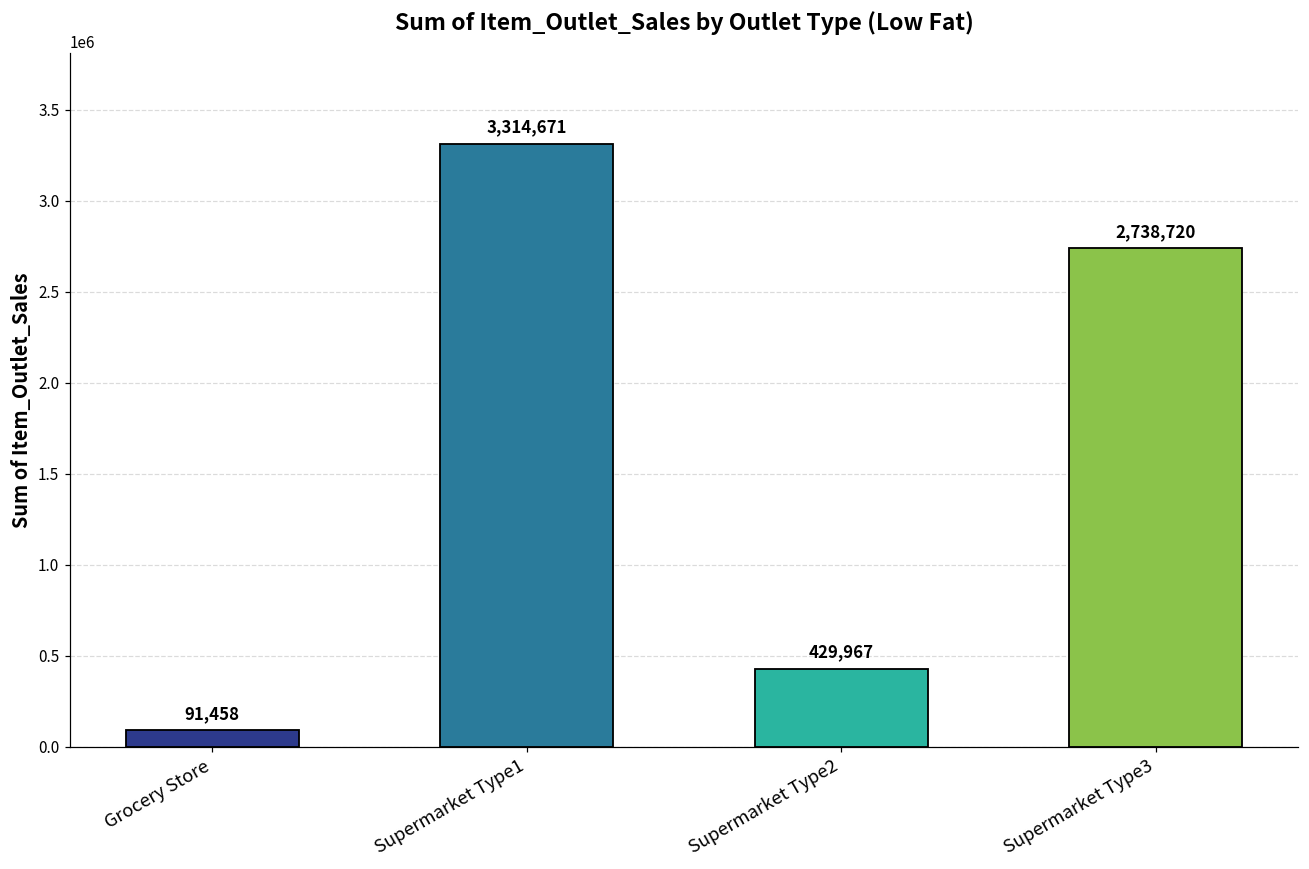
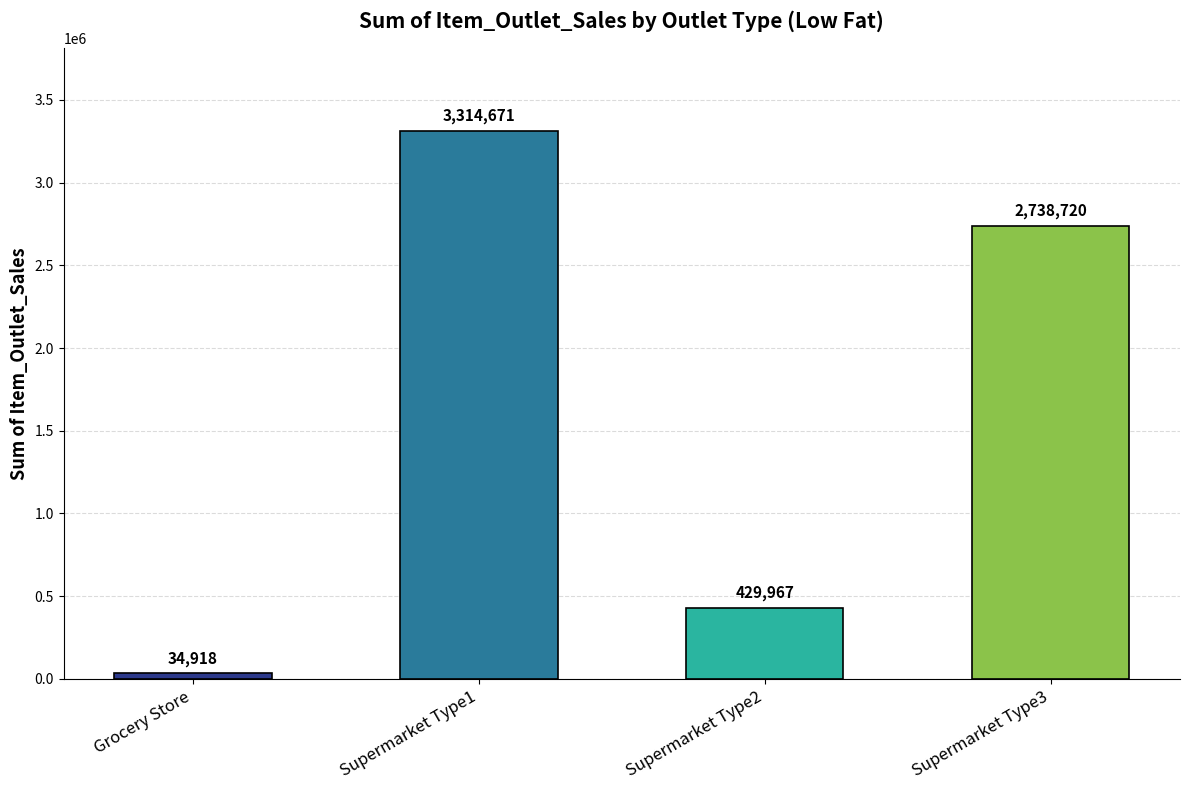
Grocery Store: 91,458 -> 34,918
